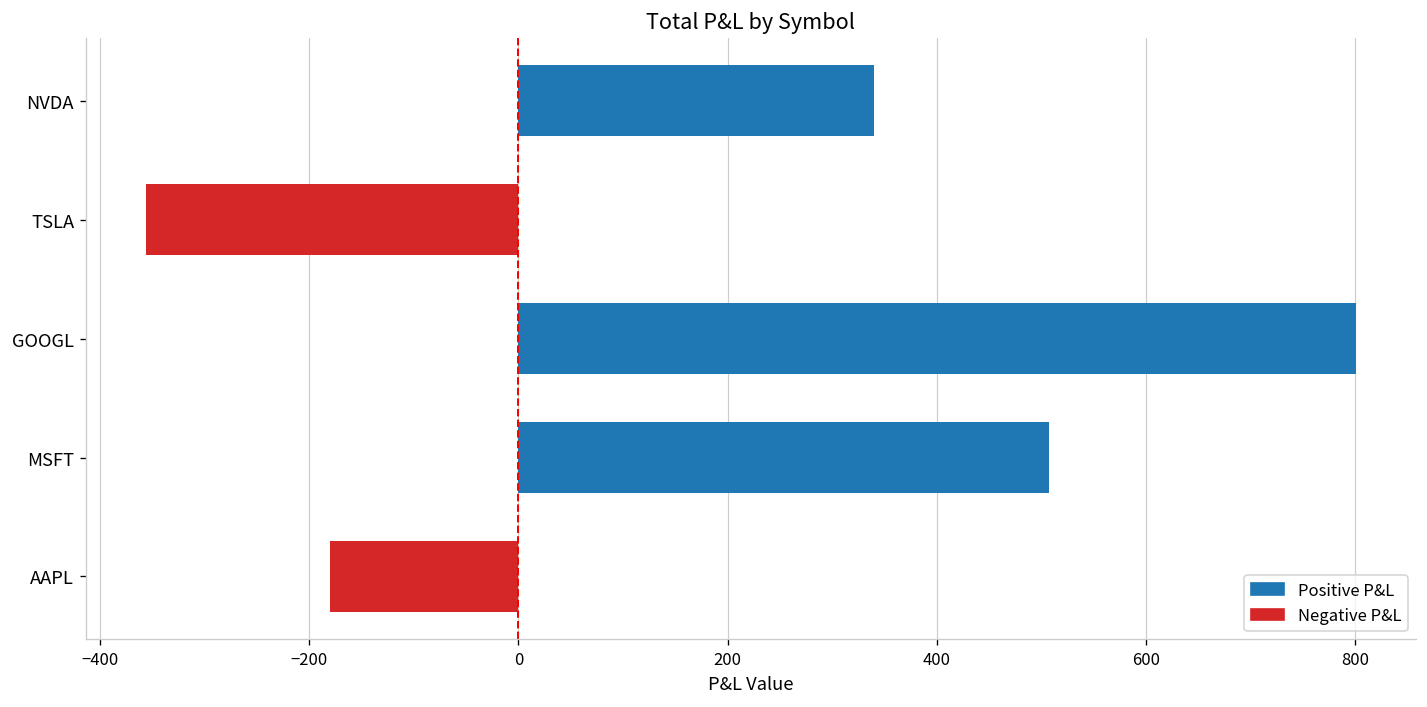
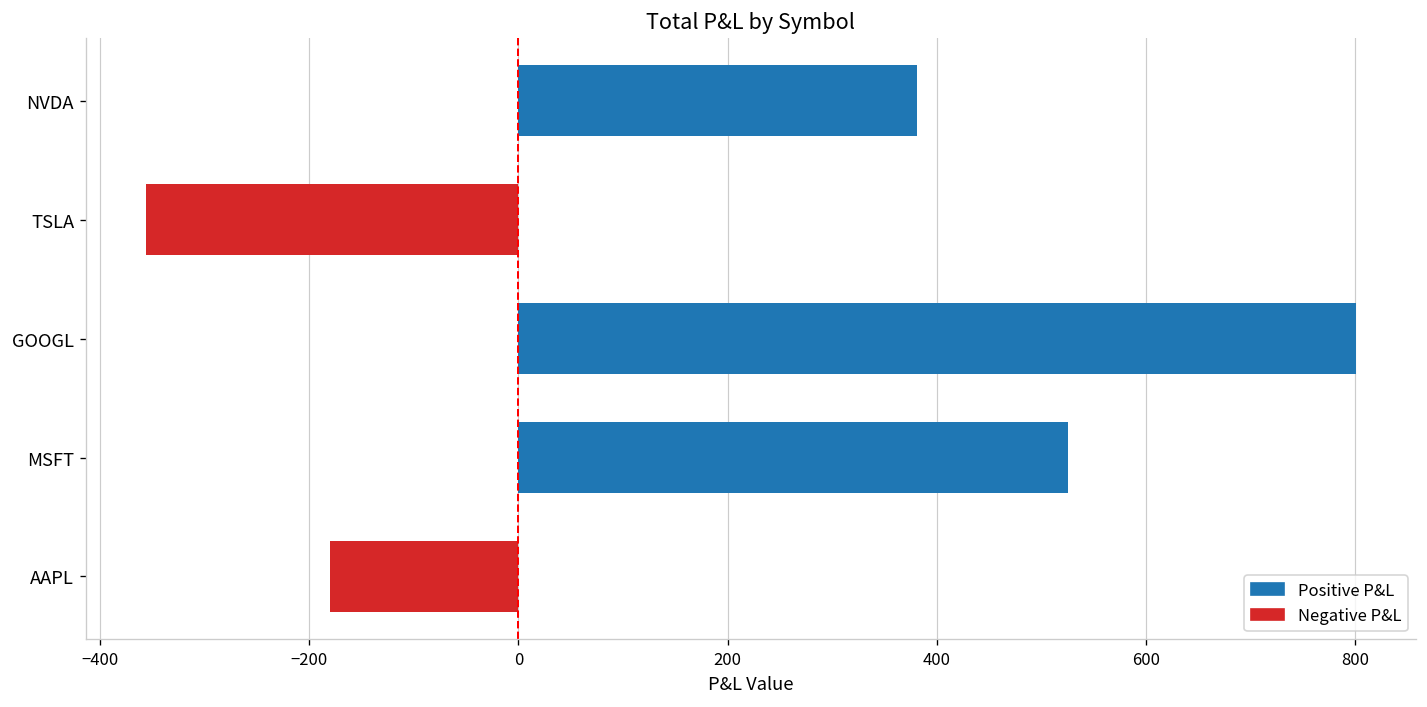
NVDA: 340 -> 380
MSFT: 510 -> 520
